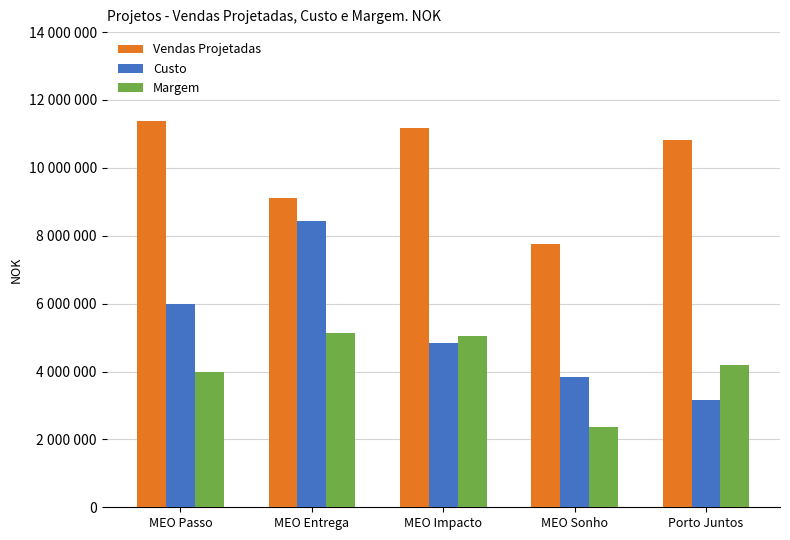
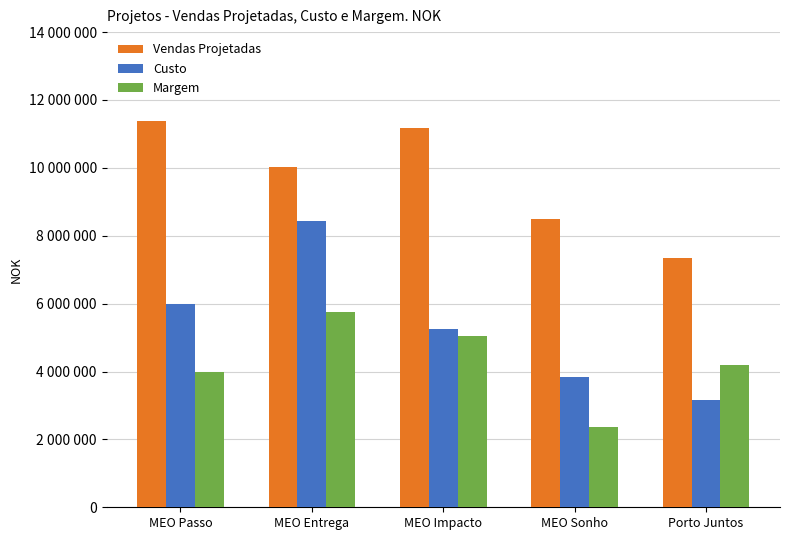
Vendas Projetadas, MEO Entrega: 9100000 -> 10000000
Margem, MEO Entrega: 5100000 -> 5800000
Custo, MEO Impacto: 4900000 -> 5200000
Vendas Projetadas, MEO Sonho: 7800000 -> 8500000
Vendas Projetadas, Porto Juntos: 10800000 -> 7300000
